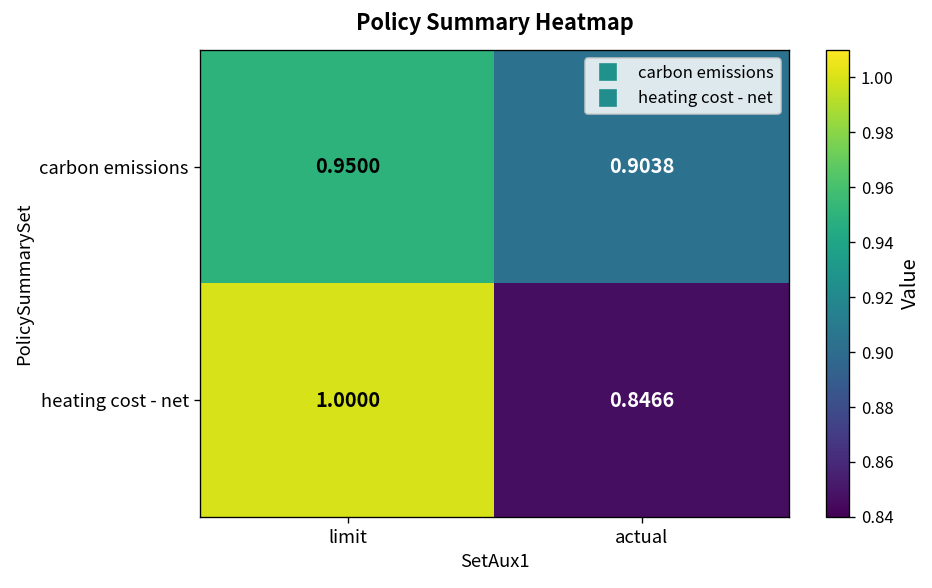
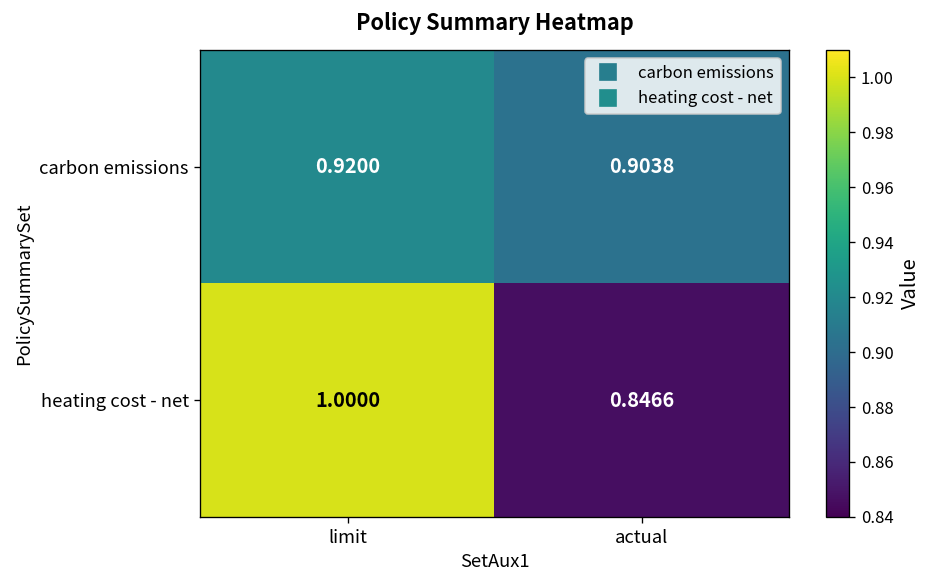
carbon emissions, limit: 0.9500 -> 0.9200
